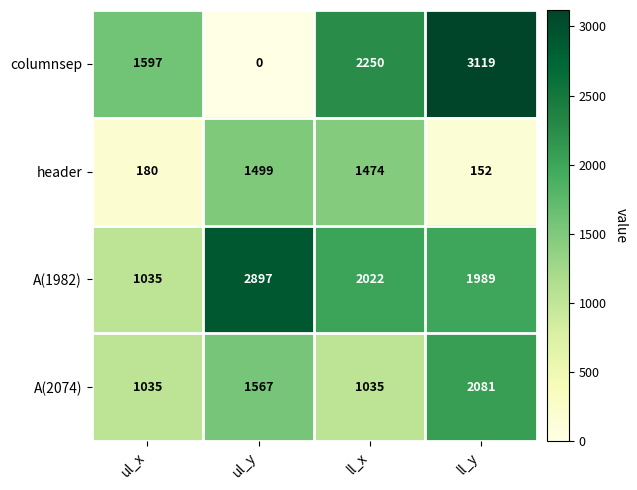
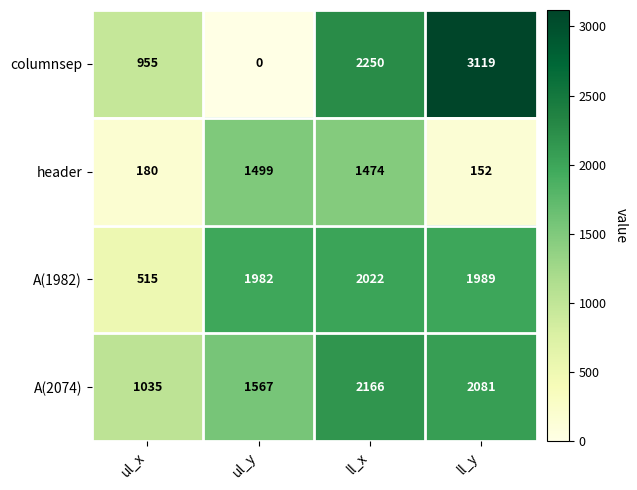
columnsep, ul_x: 1597 -> 955
A(1982), ul_x: 1035 -> 515
A(1982), ul_y: 2897 -> 1982
A(2074), ll_x: 1035 -> 2166
